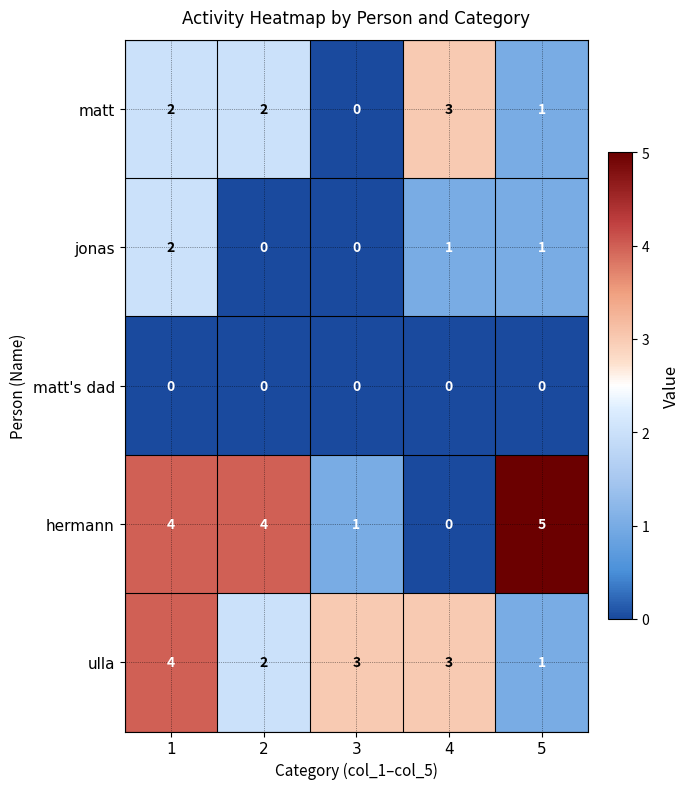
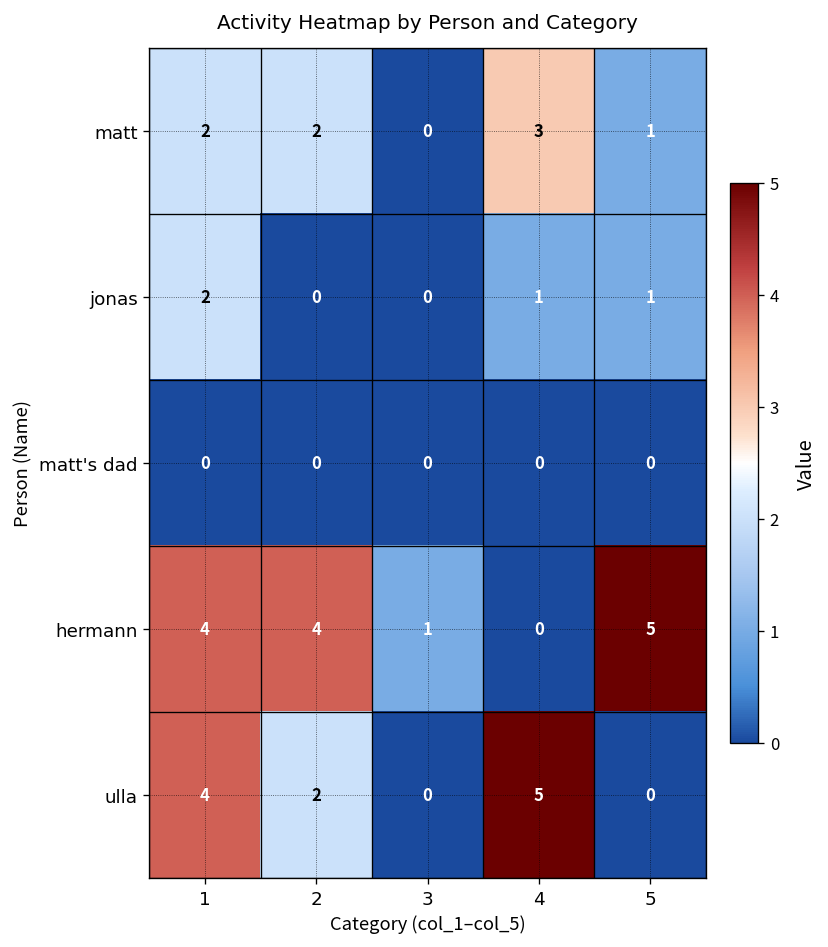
ulla, 3: 3 -> 0
ulla, 4: 3 -> 5
ulla, 5: 1 -> 0
